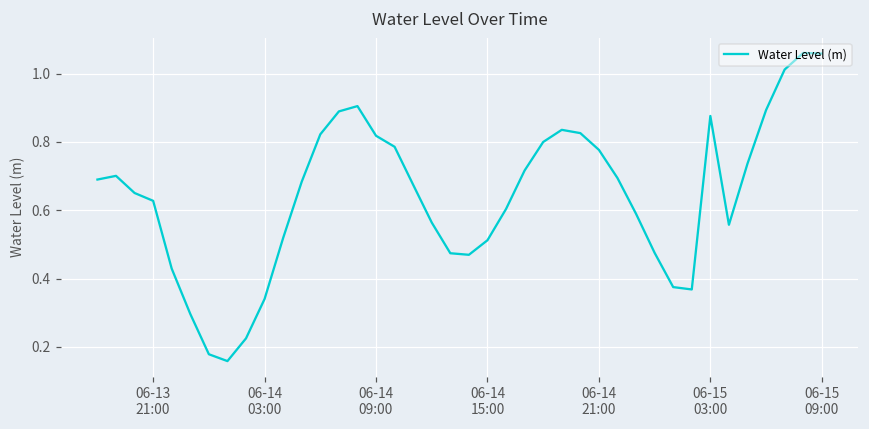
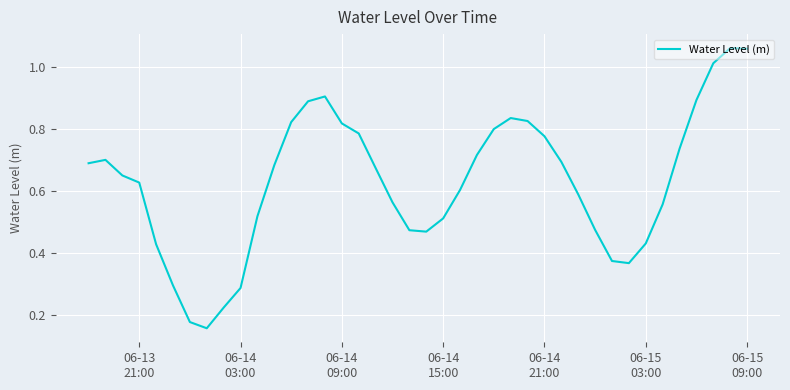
06-14 03:00: 0.34 -> 0.29
06-15 03:00: 0.88 -> 0.43
